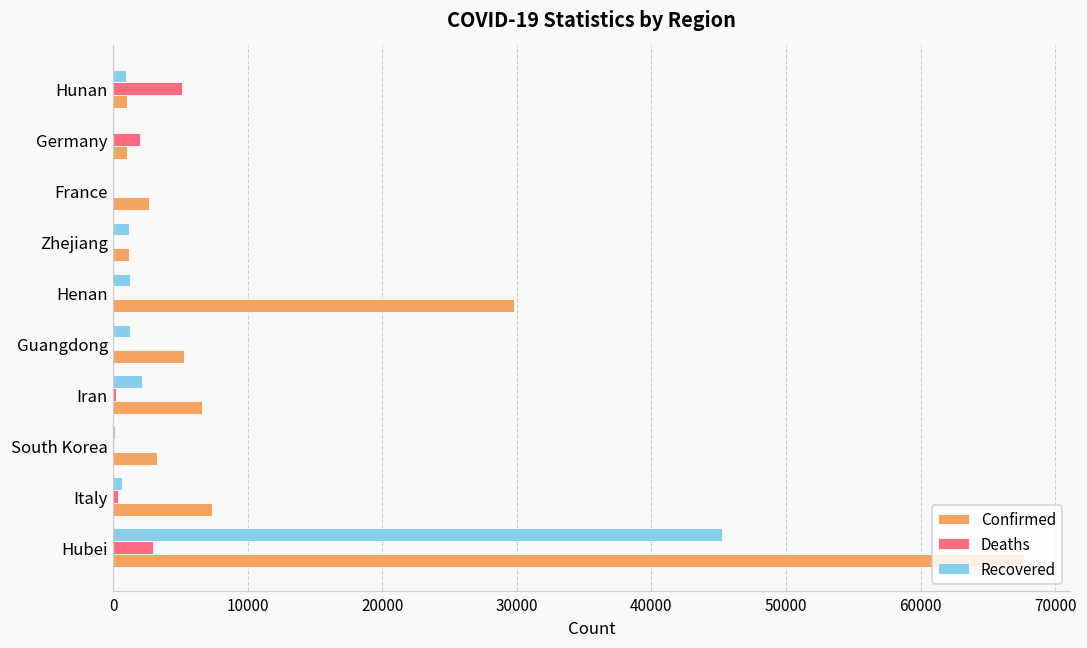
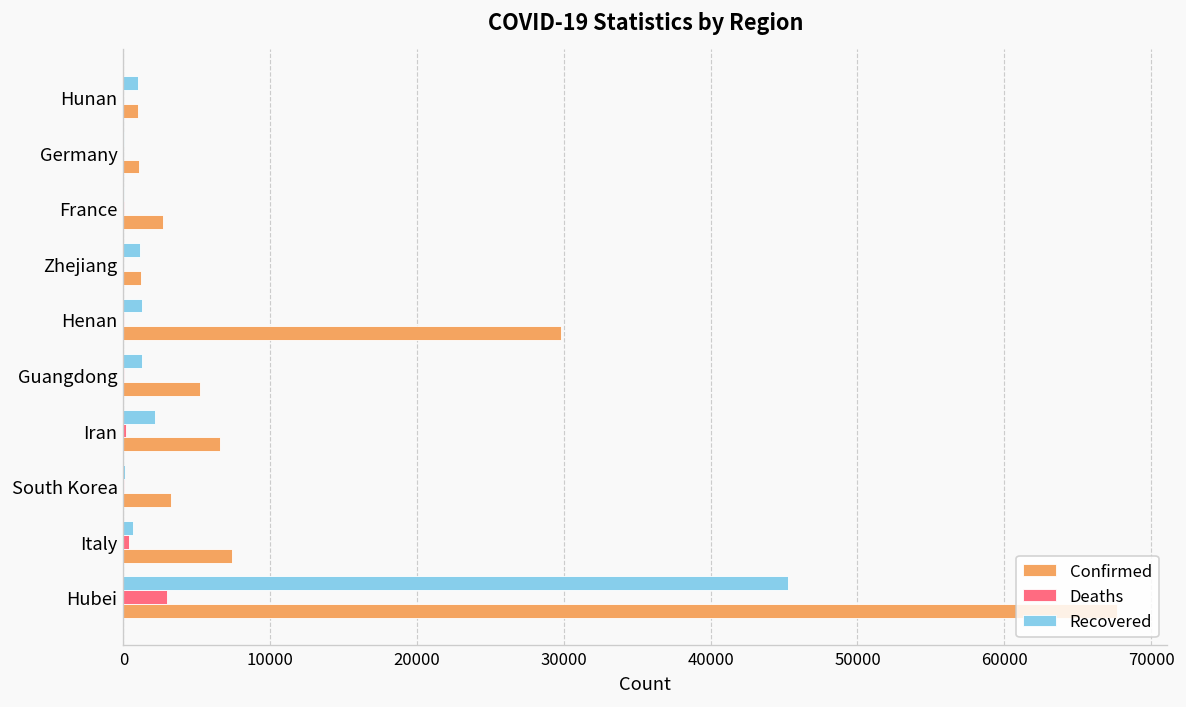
Deaths, Hunan: 5100 -> 0
Deaths, Germany: 2000 -> 0
